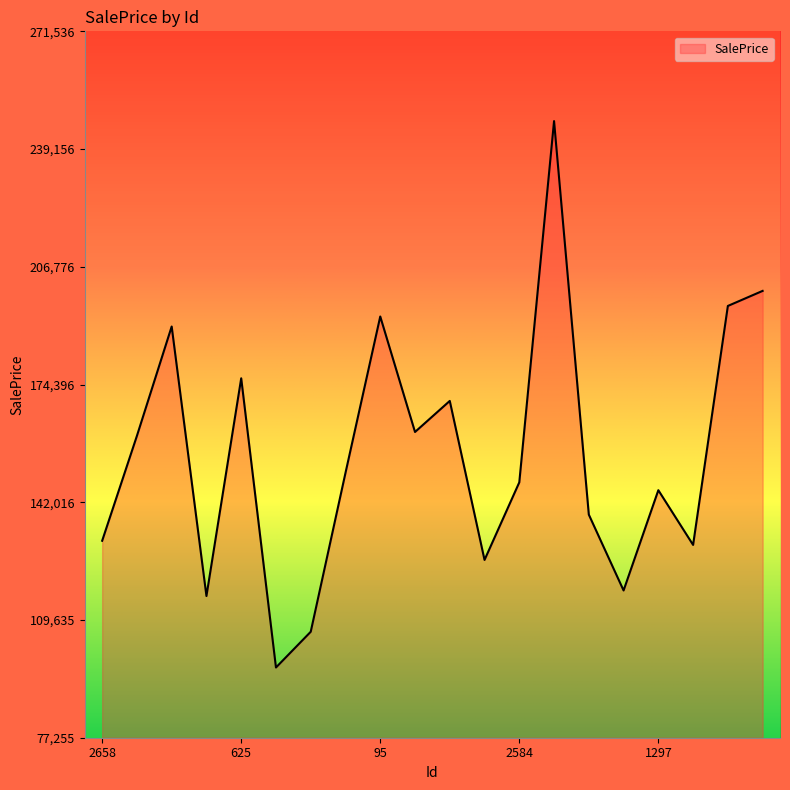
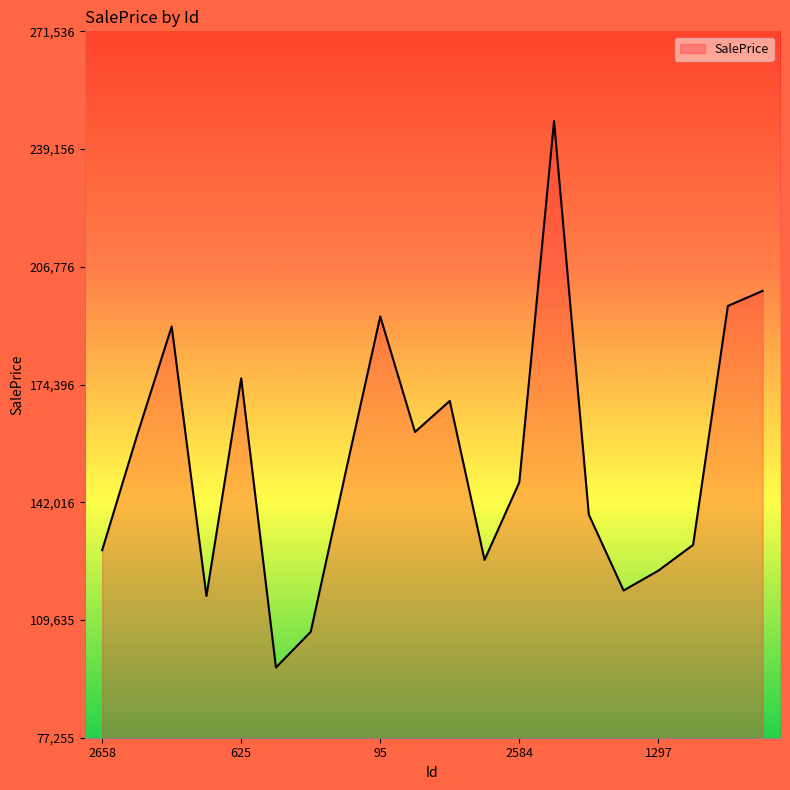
2658: 131,000 -> 129,000
1297: 145,000 -> 123,000
